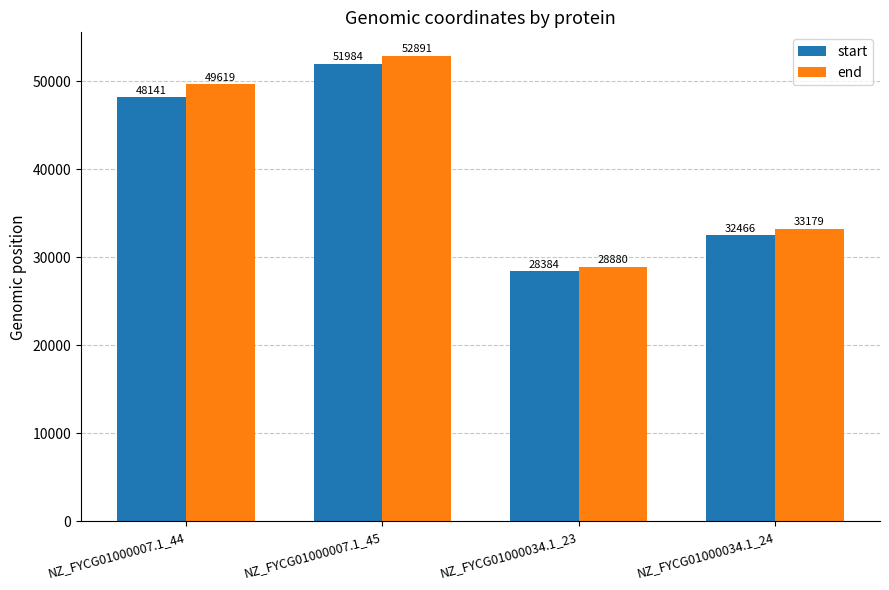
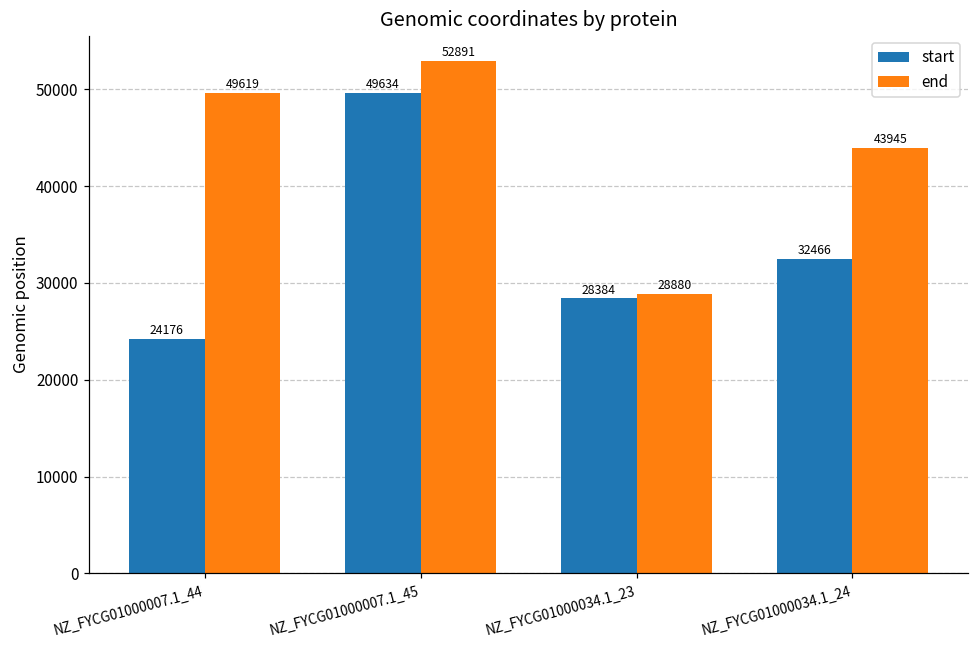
start, NZ_FYCG01000007.1_44: 48141 -> 24176
start, NZ_FYCG01000007.1_45: 51984 -> 49634
end, NZ_FYCG01000034.1_24: 33179 -> 43945
